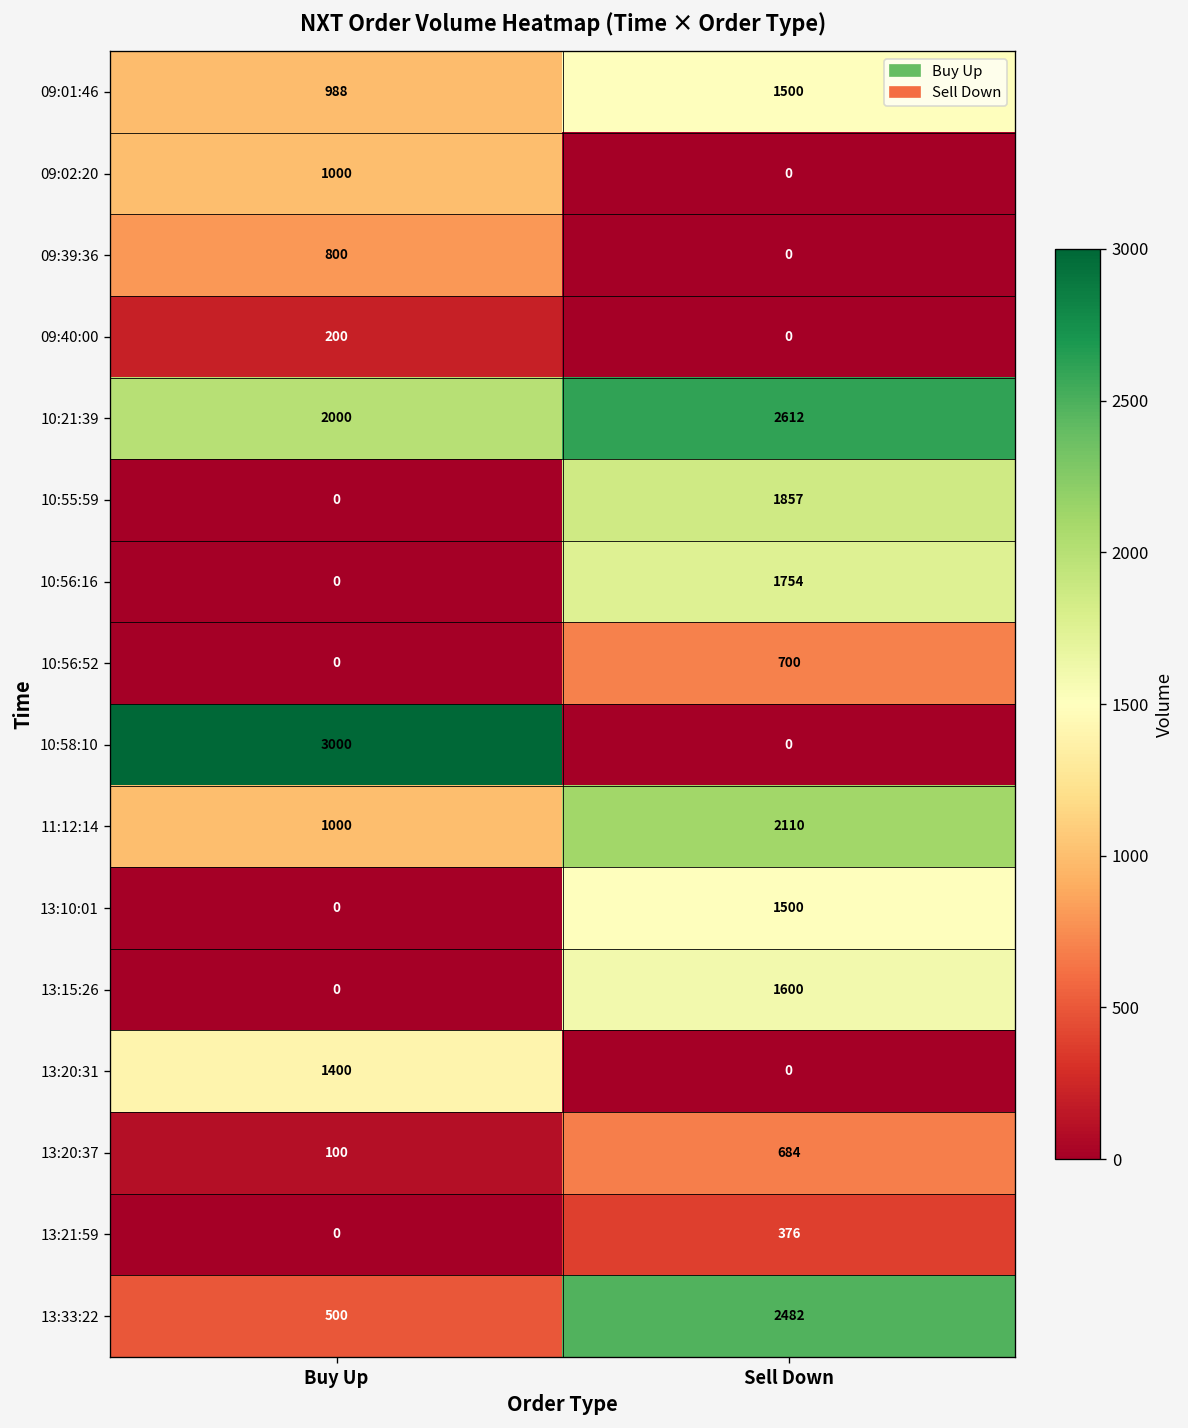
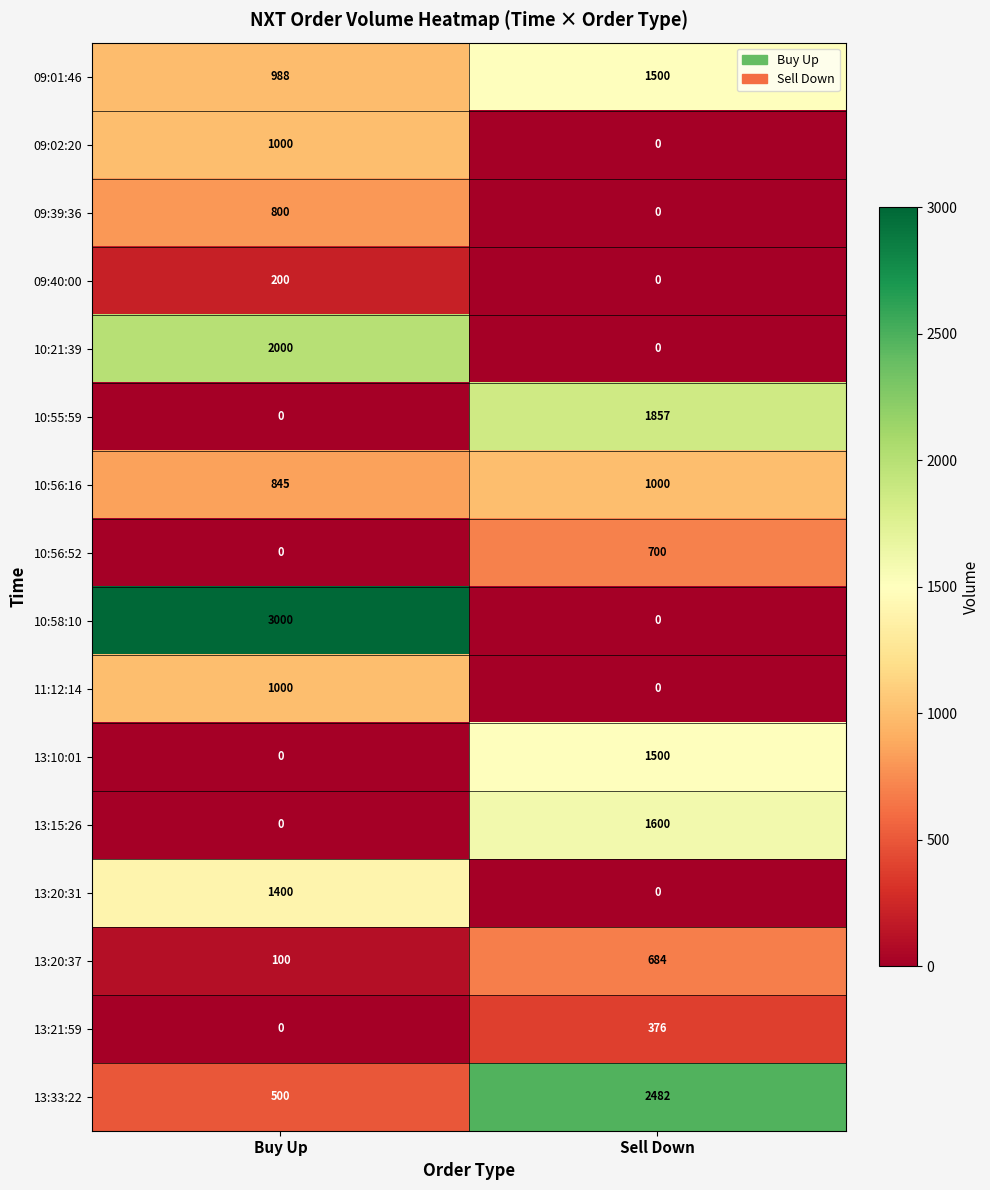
10:21:39, Sell Down: 2612 -> 0
10:56:16, Buy Up: 0 -> 845
10:56:16, Sell Down: 1754 -> 1000
11:12:14, Sell Down: 2110 -> 0
